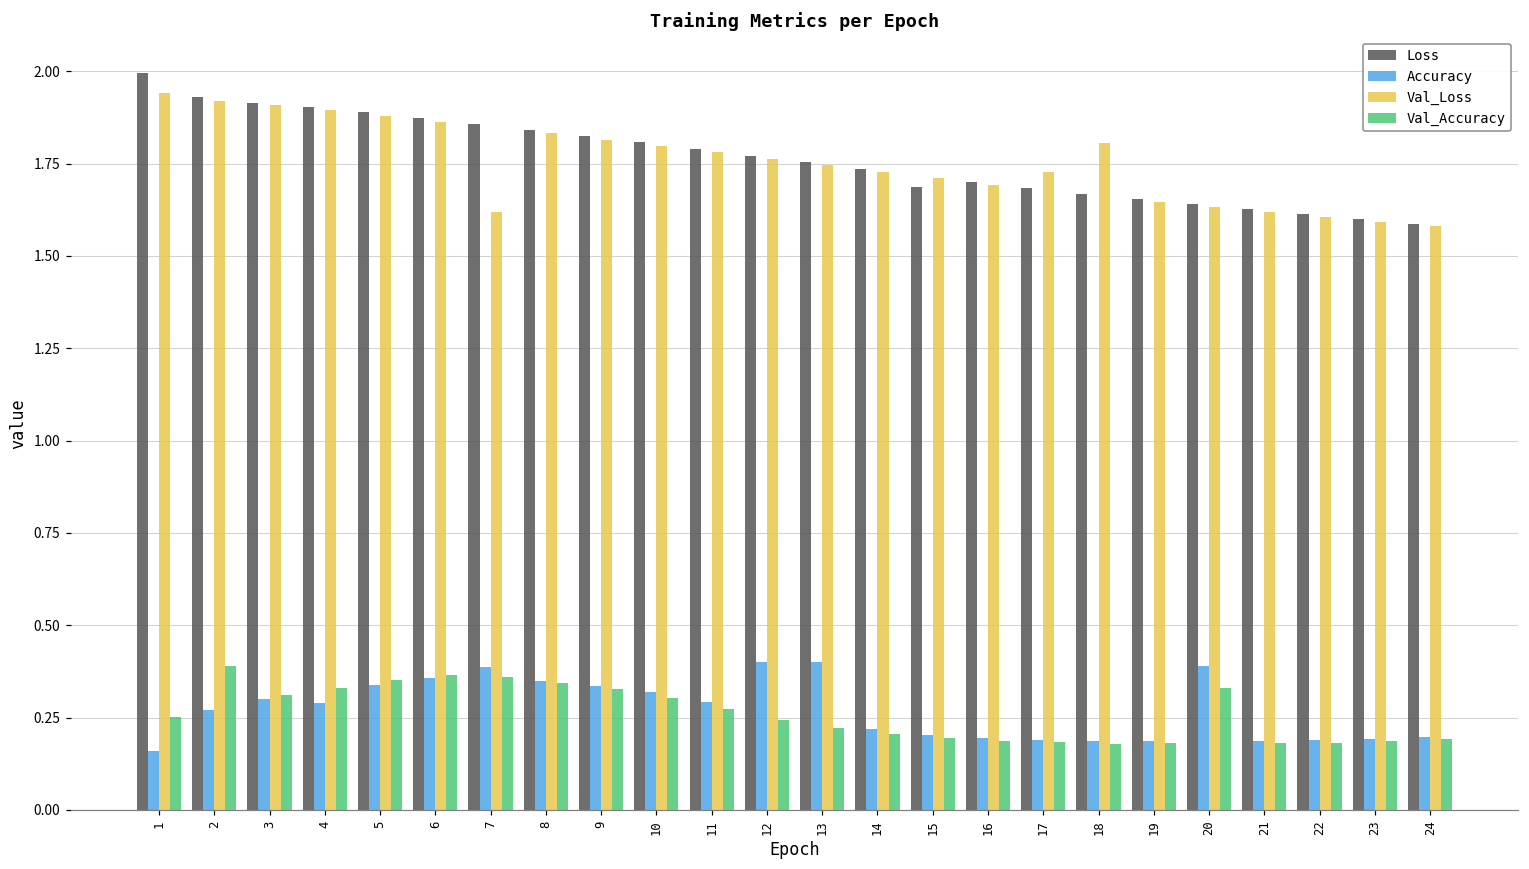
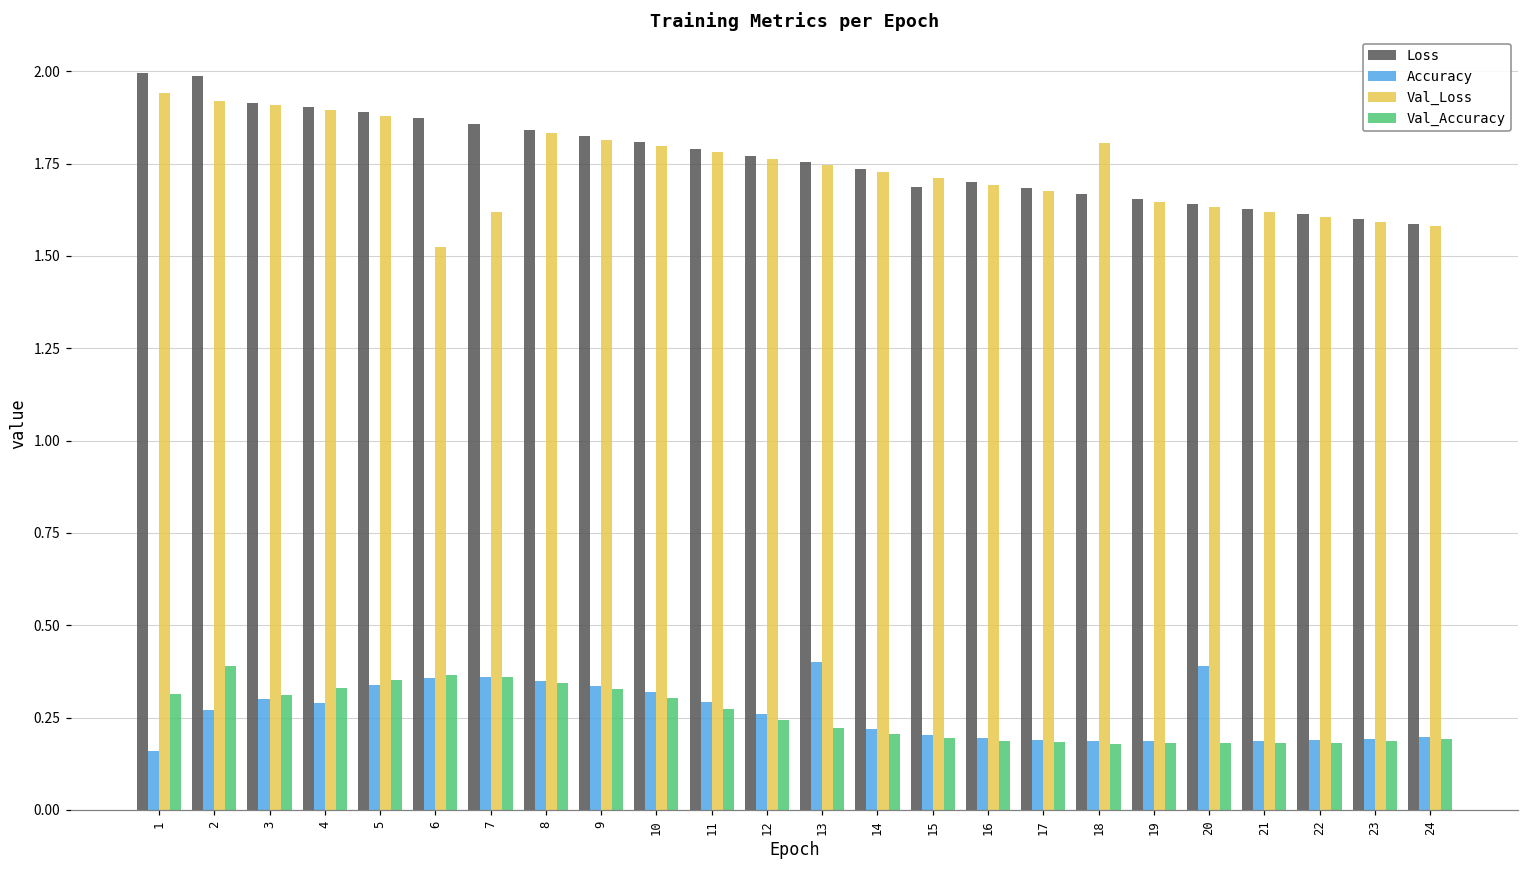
Val_Accuracy, 1: 0.25 -> 0.31
Loss, 2: 1.93 -> 1.99
Val_Loss, 6: 1.86 -> 1.52
Accuracy, 7: 0.39 -> 0.36
Accuracy, 12: 0.40 -> 0.26
Val_Loss, 17: 1.73 -> 1.68
Val_Accuracy, 20: 0.33 -> 0.18
